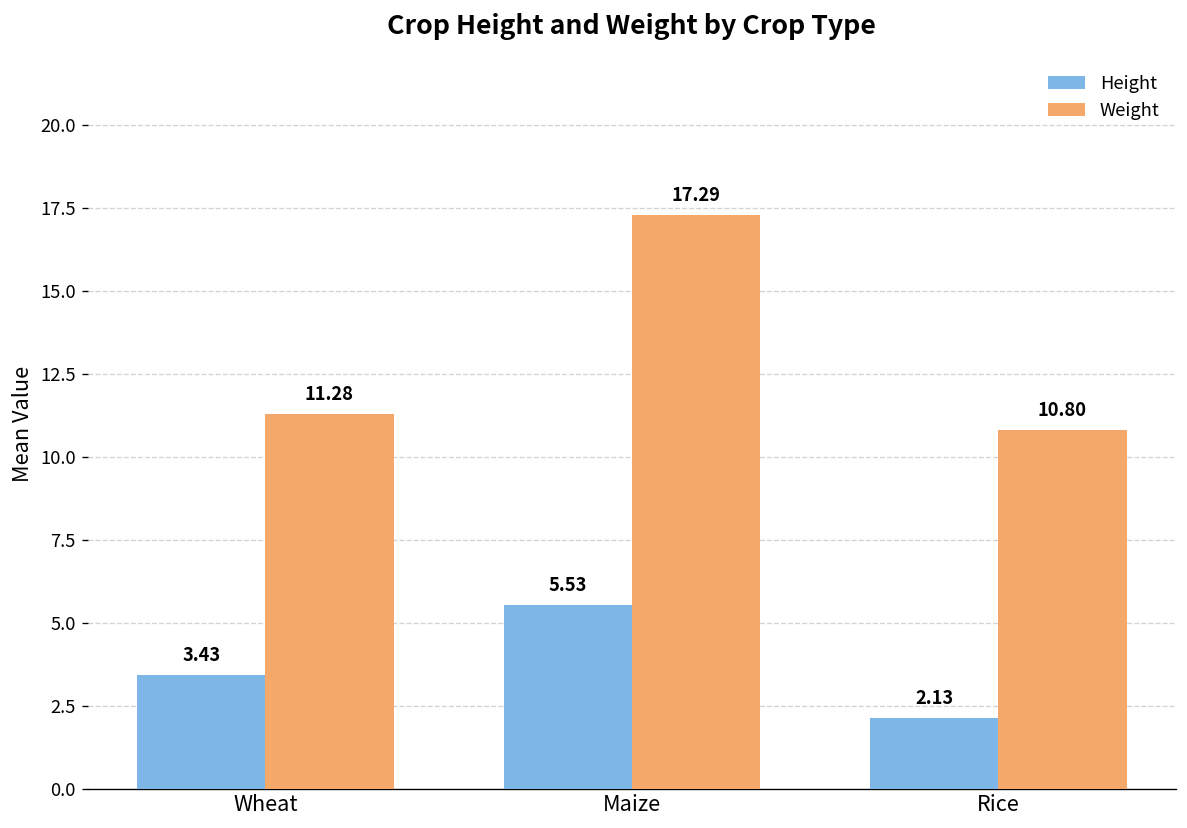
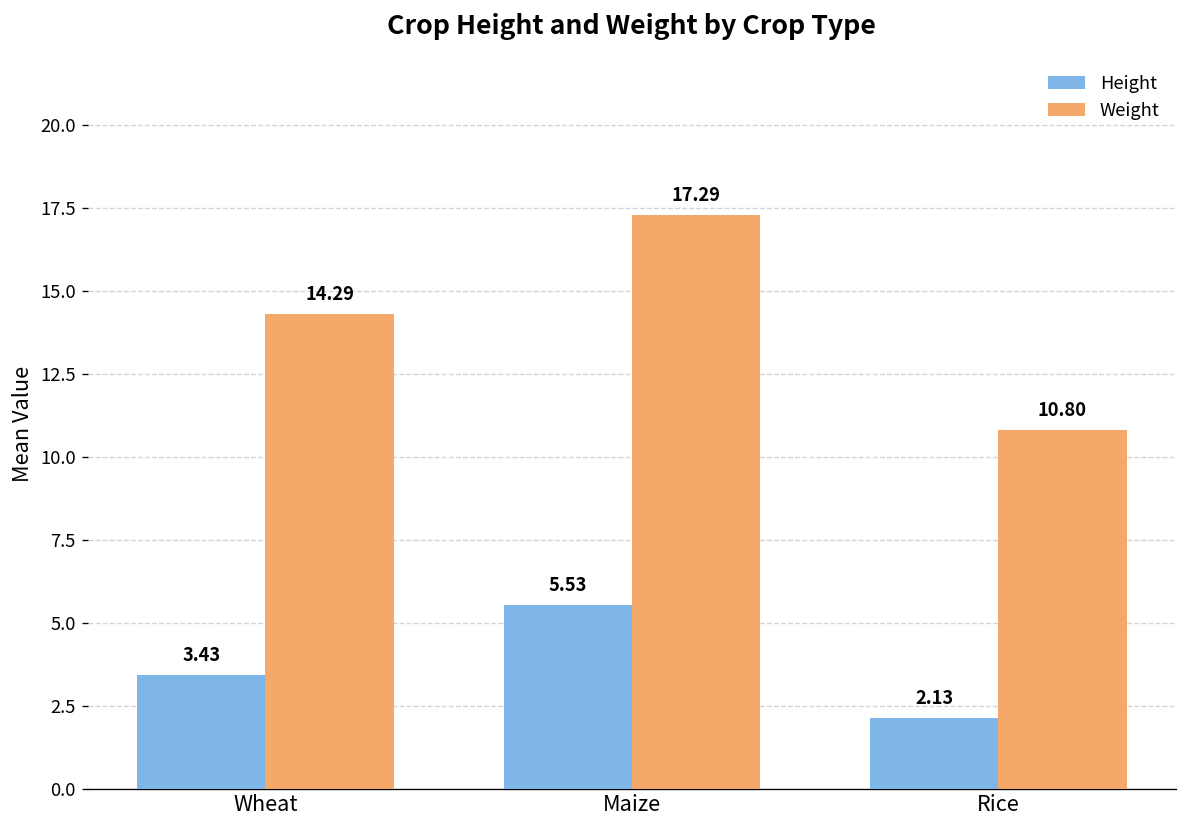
Weight, Wheat: 11.28 -> 14.29
